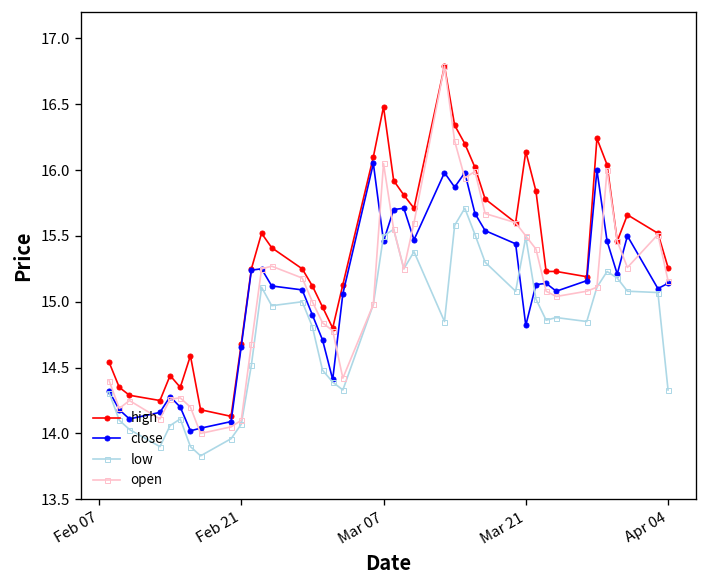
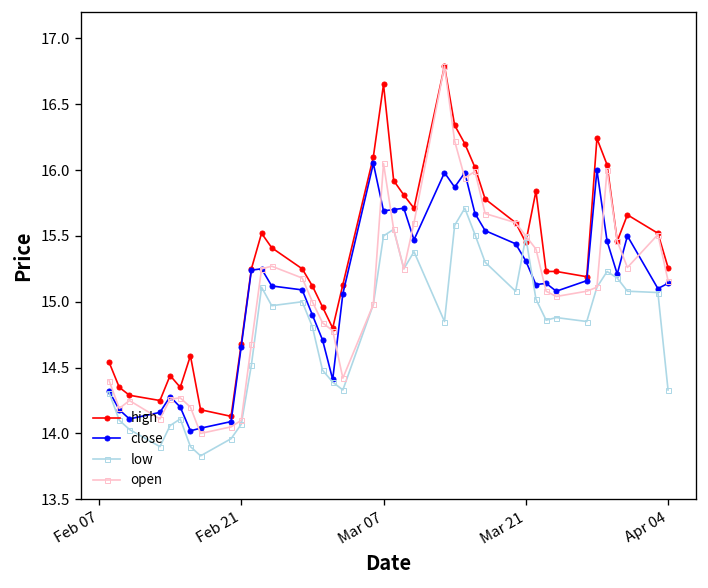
high, Mar 07: 16.48 -> 16.65
close, Mar 07: 15.46 -> 15.69
high, Mar 21: 16.14 -> 15.45
close, Mar 21: 14.82 -> 15.31
